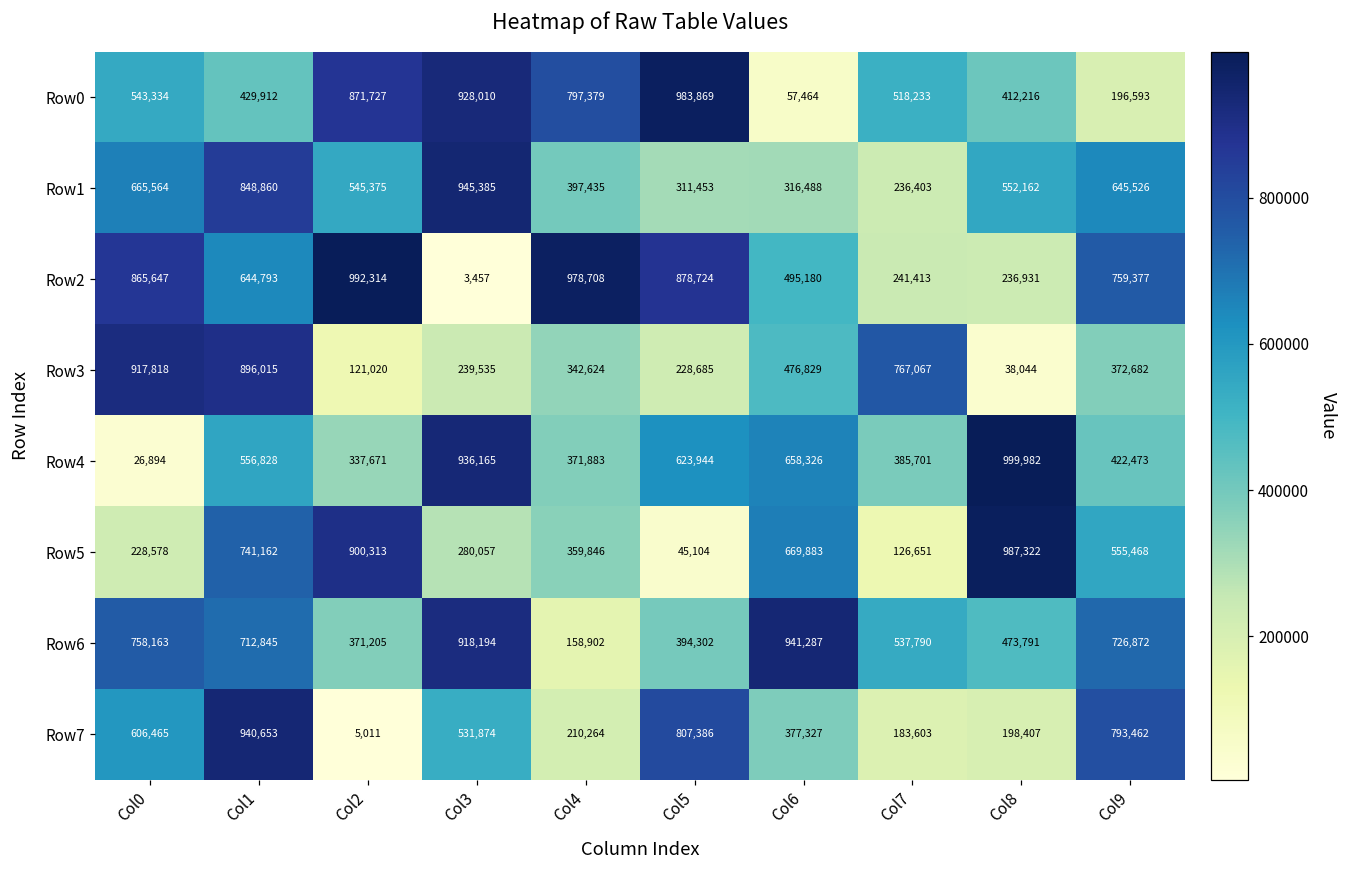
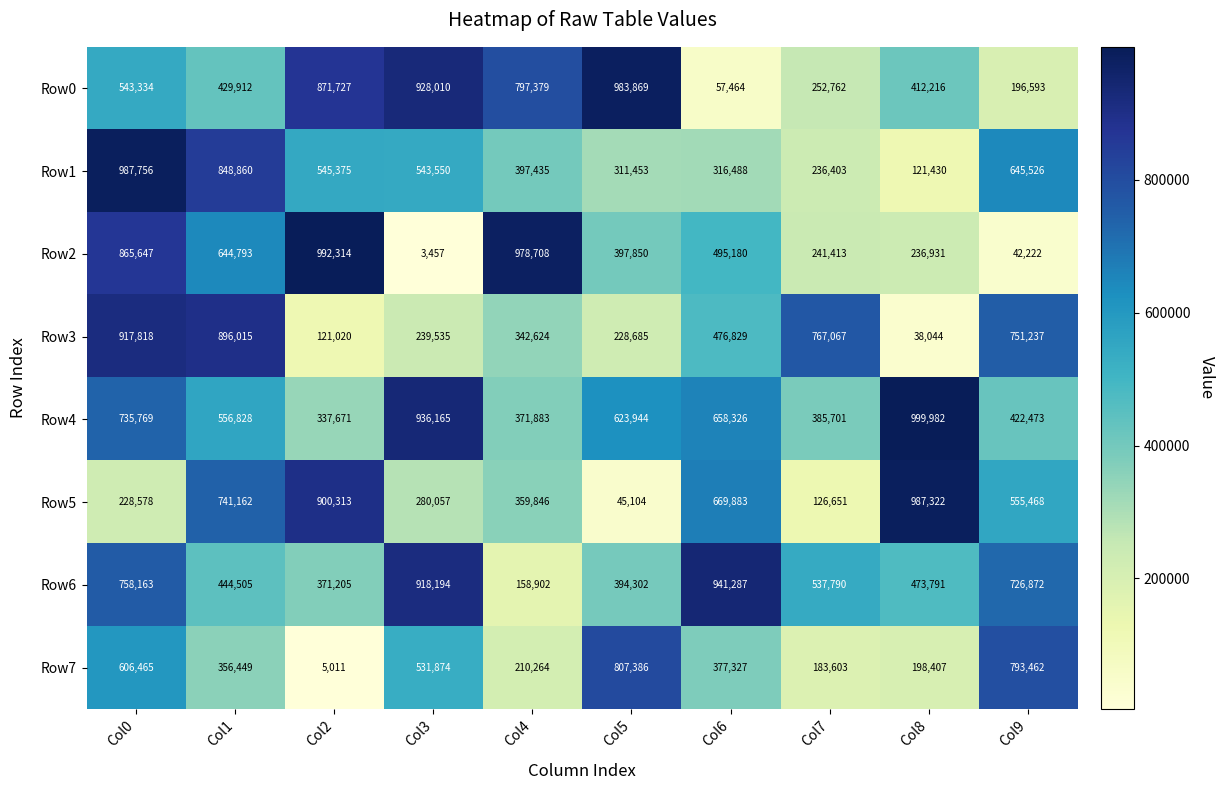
Row0, Col7: 518,233 -> 252,762
Row1, Col0: 665,564 -> 987,756
Row1, Col3: 945,385 -> 543,550
Row1, Col8: 552,162 -> 121,430
Row2, Col5: 878,724 -> 397,850
Row2, Col9: 759,377 -> 42,222
Row3, Col9: 372,682 -> 751,237
Row4, Col0: 26,894 -> 735,769
Row6, Col1: 712,845 -> 444,505
Row7, Col1: 940,653 -> 356,449
